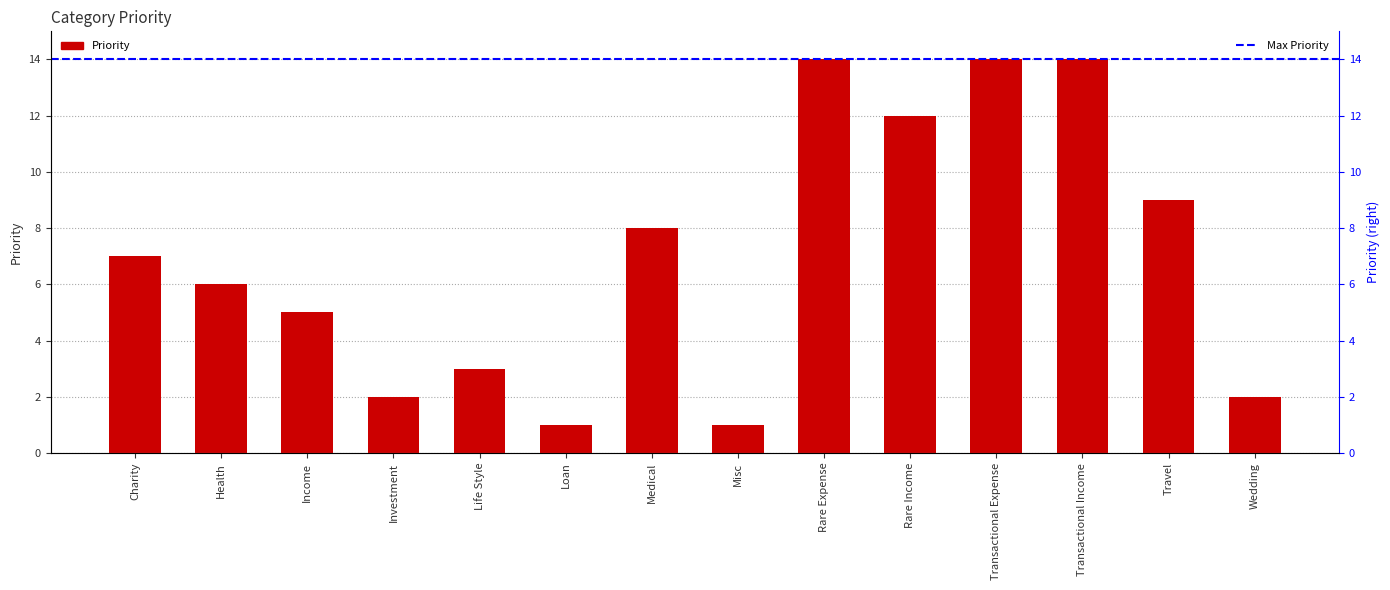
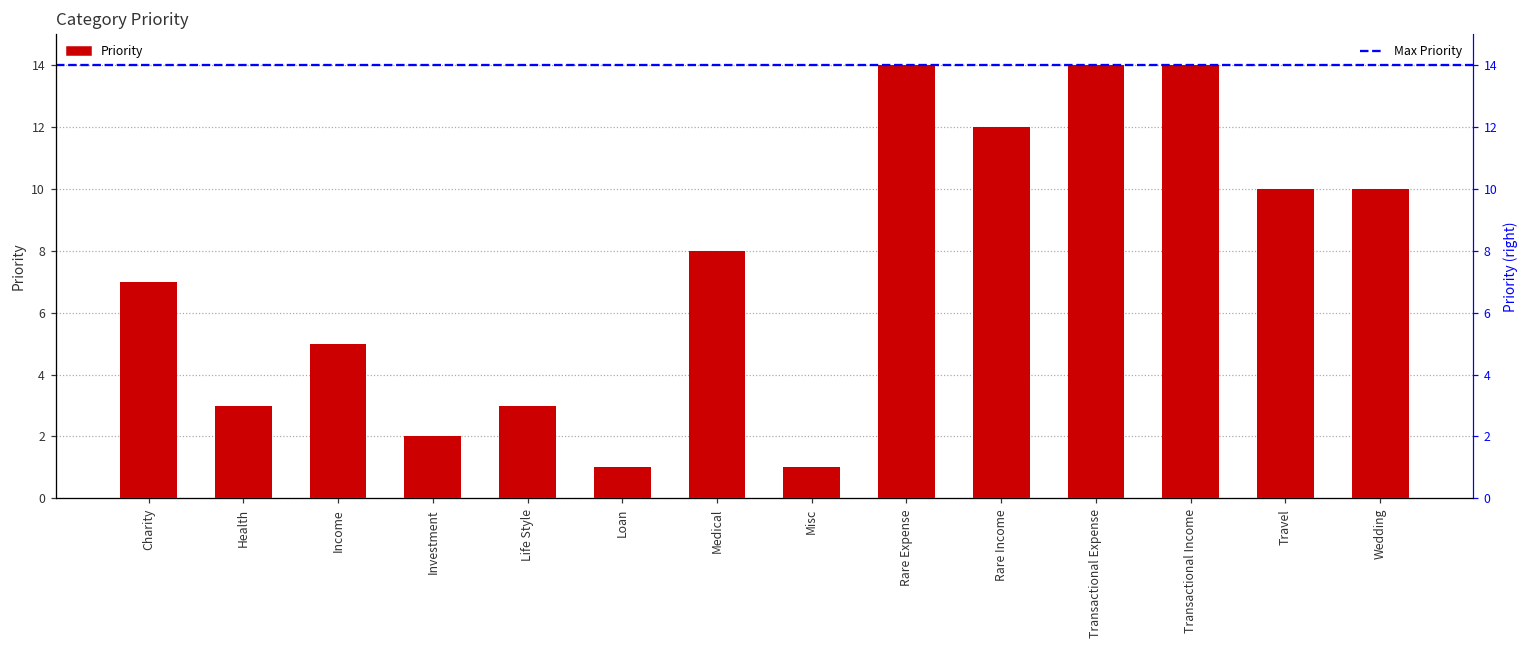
Health: 6 -> 3
Travel: 9 -> 10
Wedding: 2 -> 10
